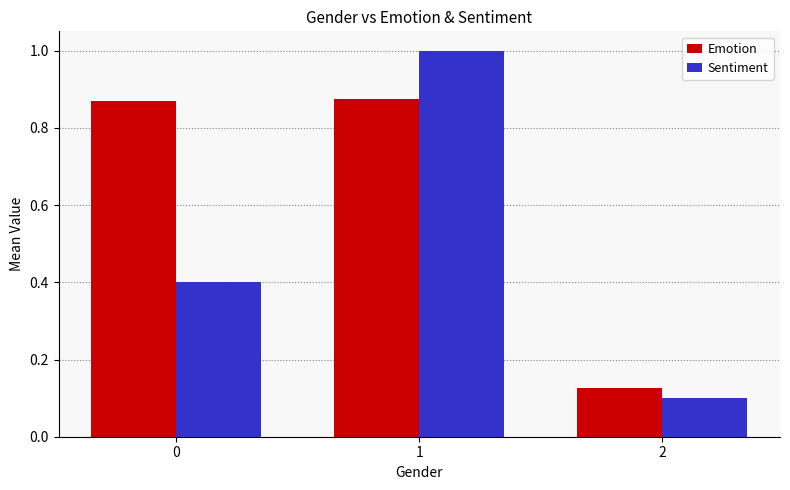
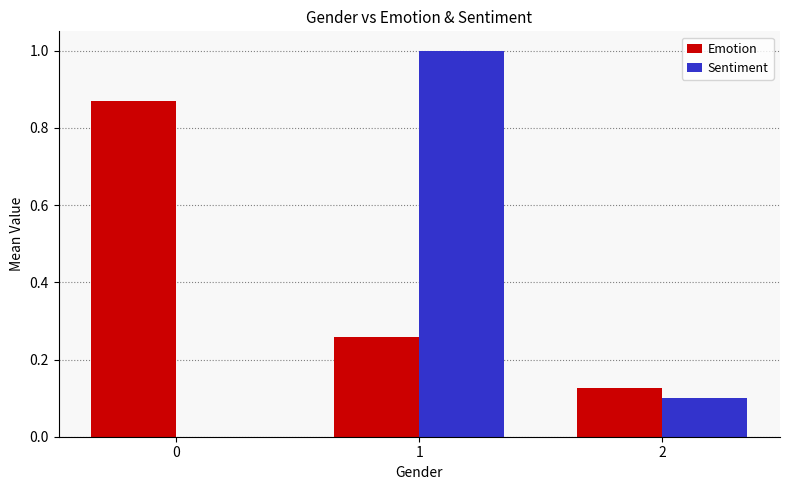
Sentiment, 0: 0.4 -> 0.0
Emotion, 1: 0.88 -> 0.26
